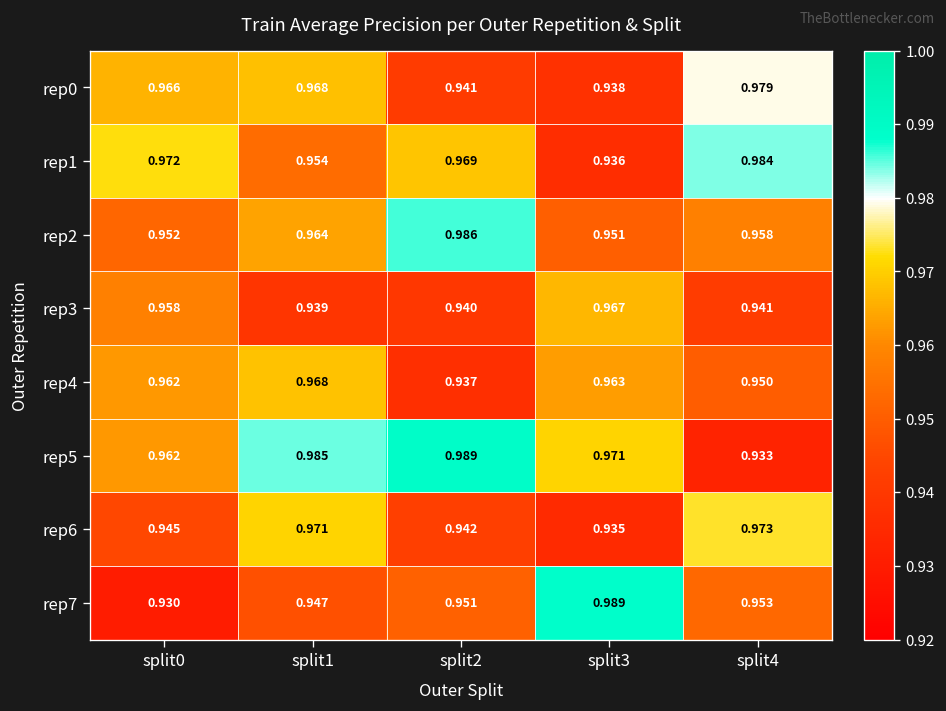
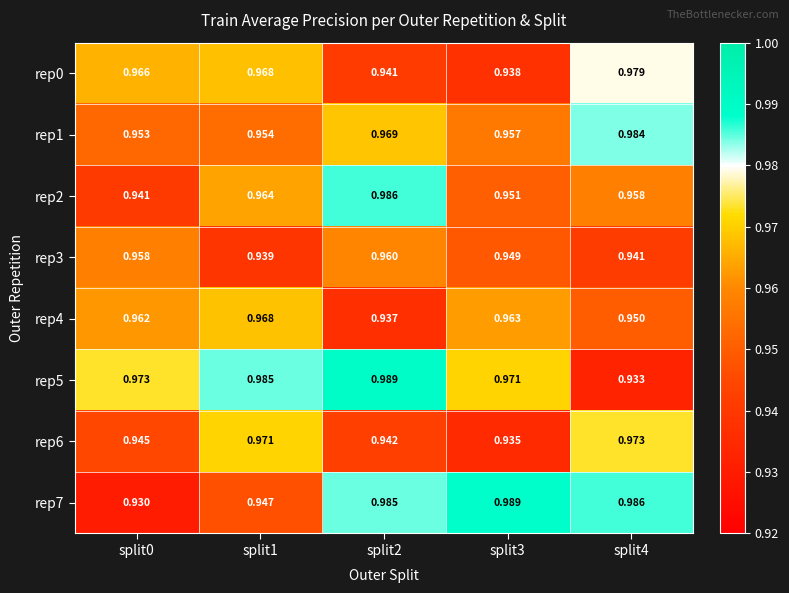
rep1, split0: 0.972 -> 0.953
rep1, split3: 0.936 -> 0.957
rep2, split0: 0.952 -> 0.941
rep3, split2: 0.940 -> 0.960
rep3, split3: 0.967 -> 0.949
rep5, split0: 0.962 -> 0.973
rep7, split2: 0.951 -> 0.985
rep7, split4: 0.953 -> 0.986
